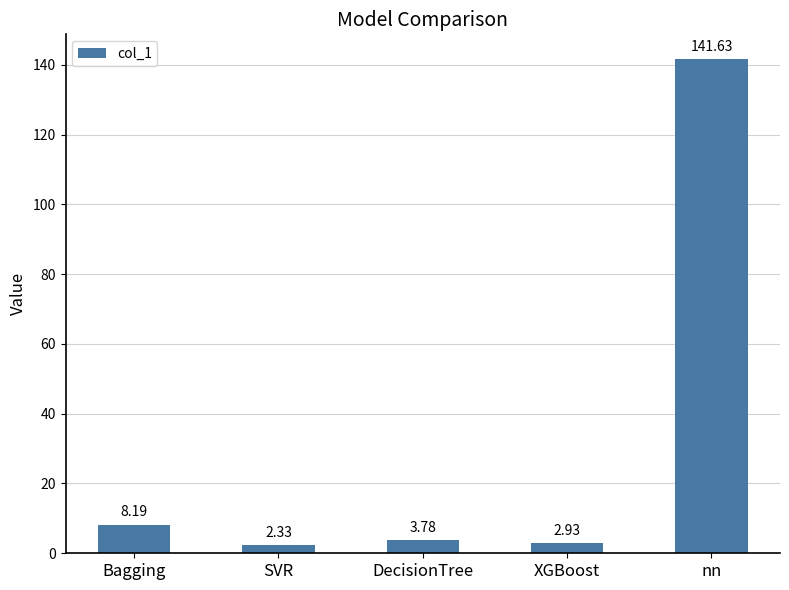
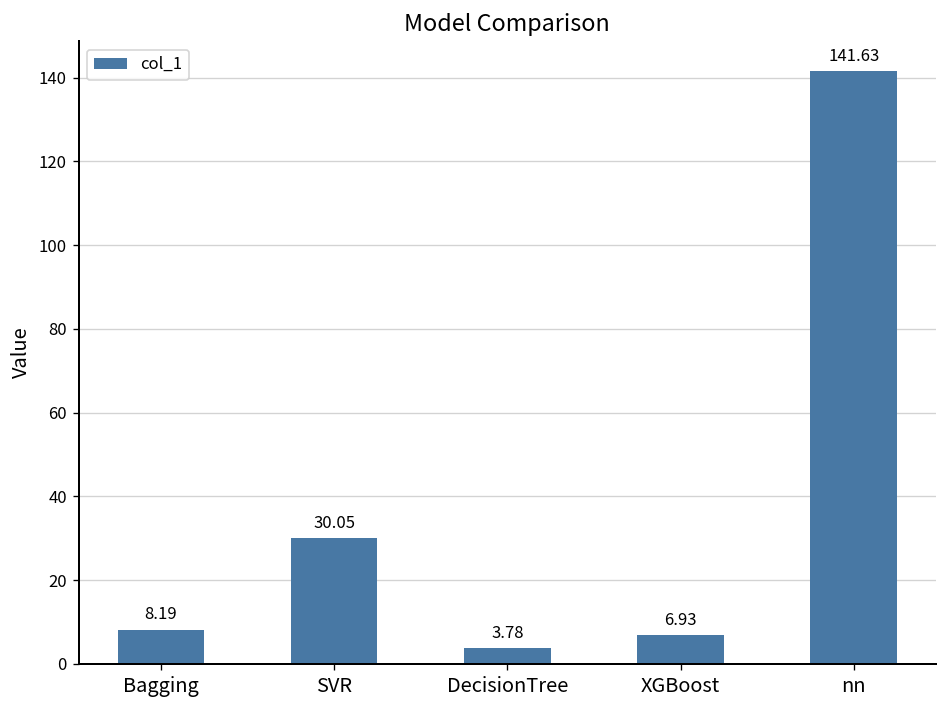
SVR: 2.33 -> 30.05
XGBoost: 2.93 -> 6.93
